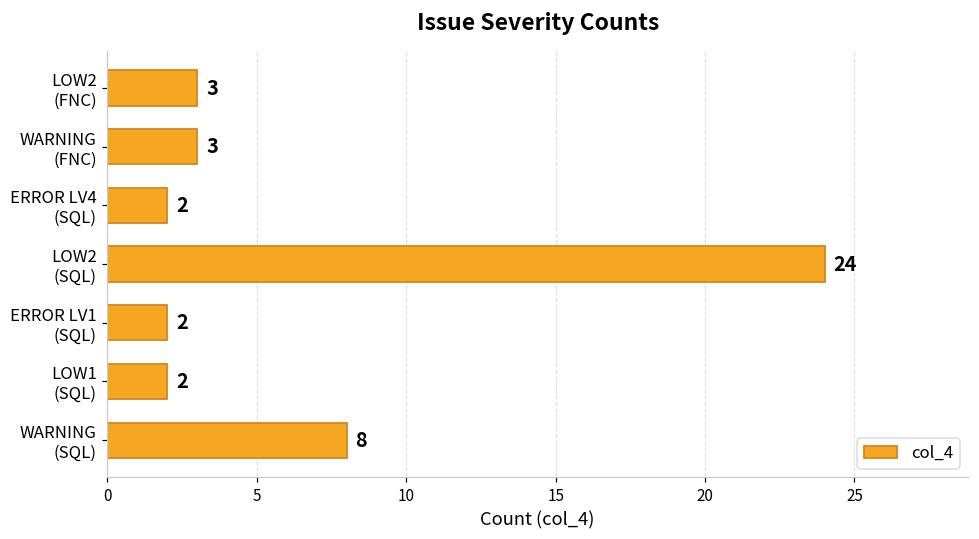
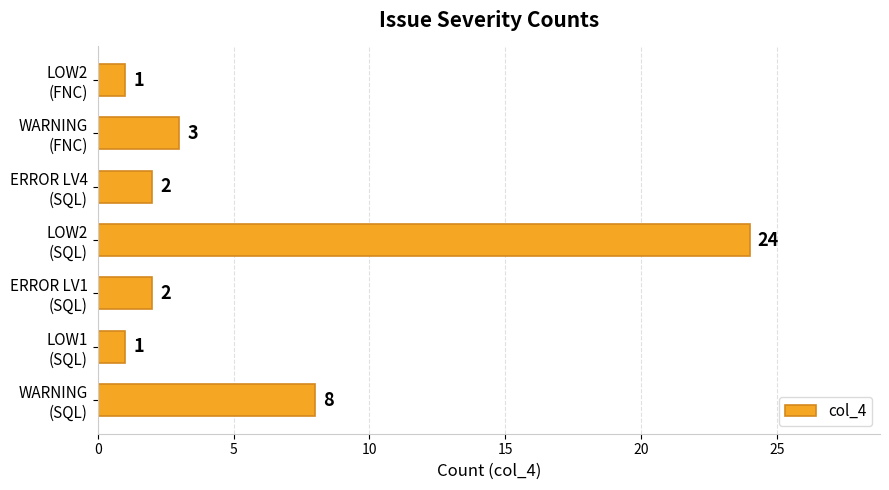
LOW2 (FNC): 3 -> 1
LOW1 (SQL): 2 -> 1
